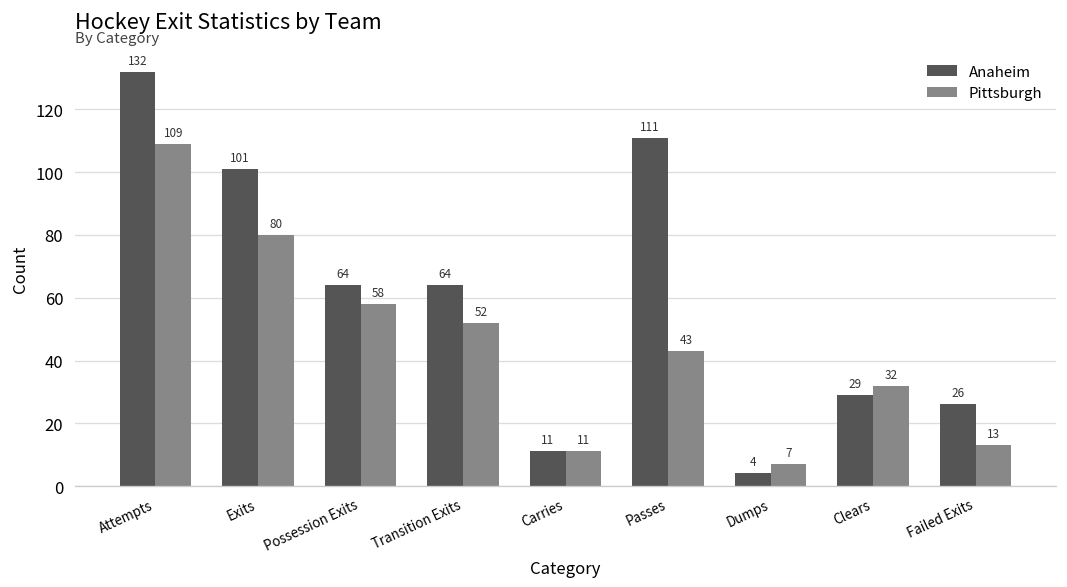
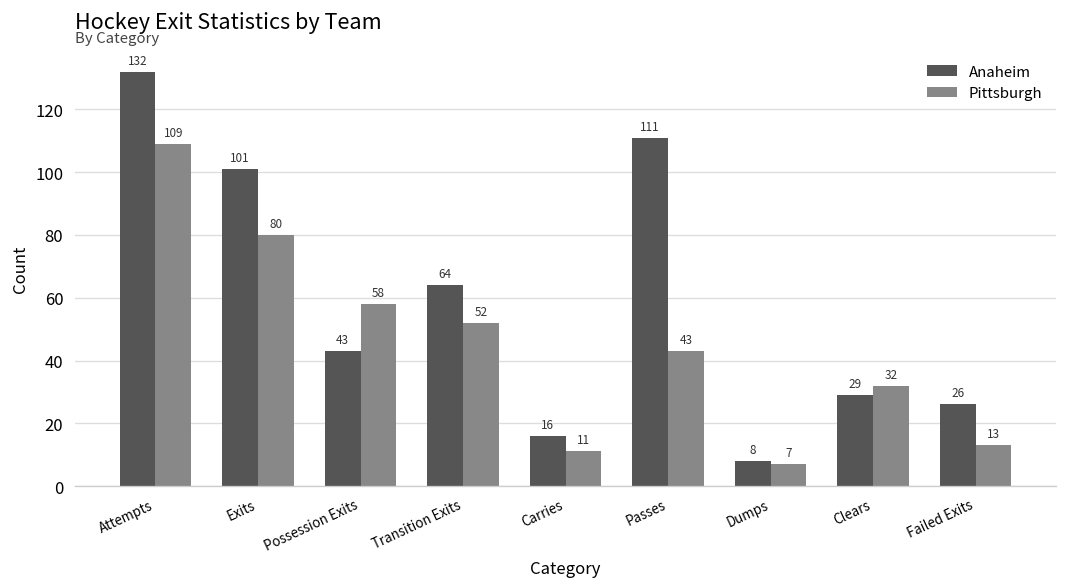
Anaheim, Possession Exits: 64 -> 43
Anaheim, Carries: 11 -> 16
Anaheim, Dumps: 4 -> 8
